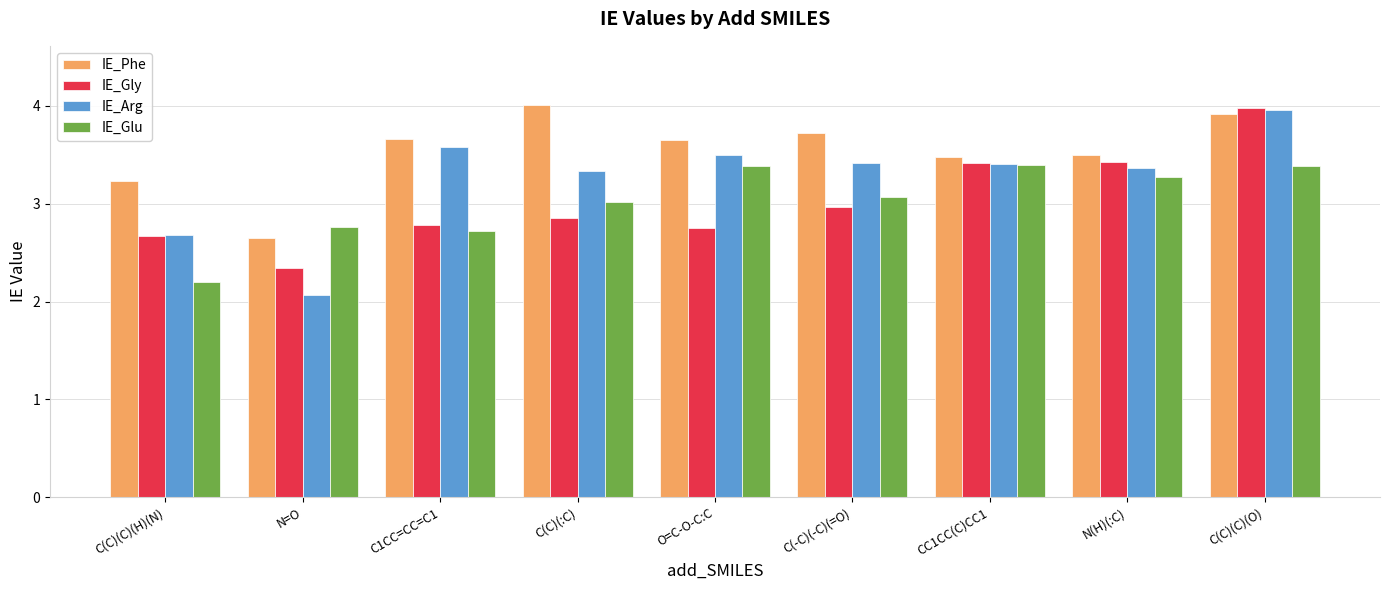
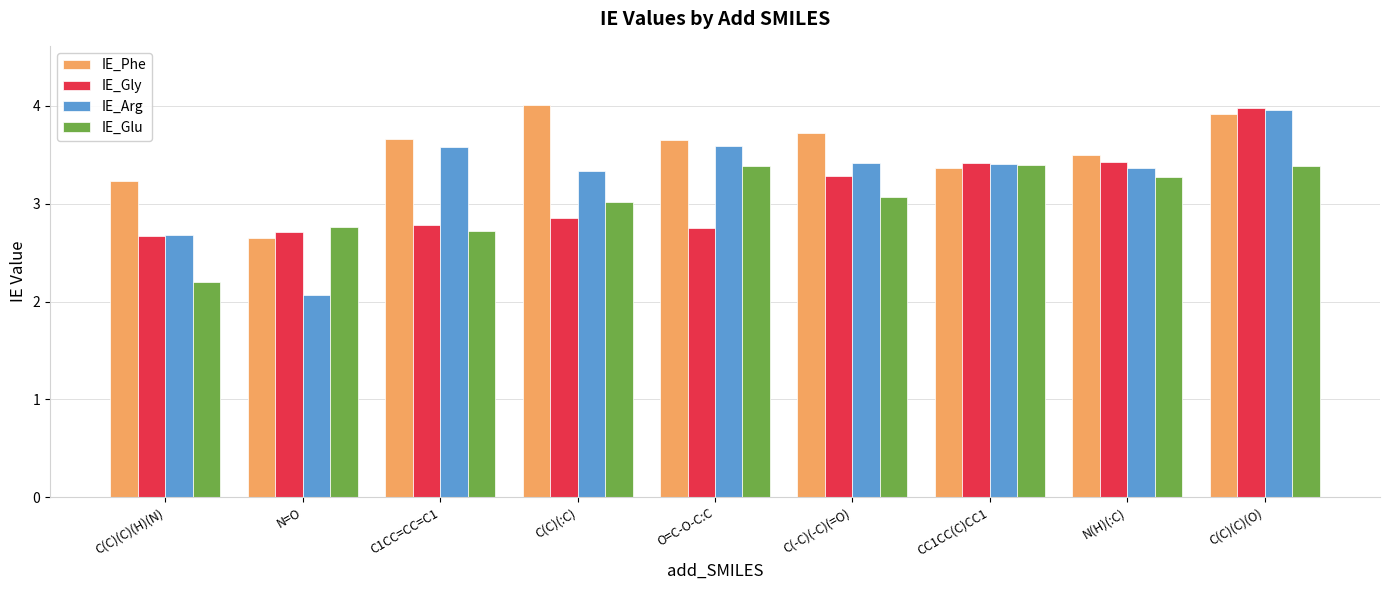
IE_Gly, N=O: 2.3 -> 2.7
IE_Arg, O=C-O-C:C: 3.5 -> 3.6
IE_Gly, C(-C)(-C)(=O): 3.0 -> 3.3
IE_Phe, CC1CC(C)CC1: 3.5 -> 3.4
